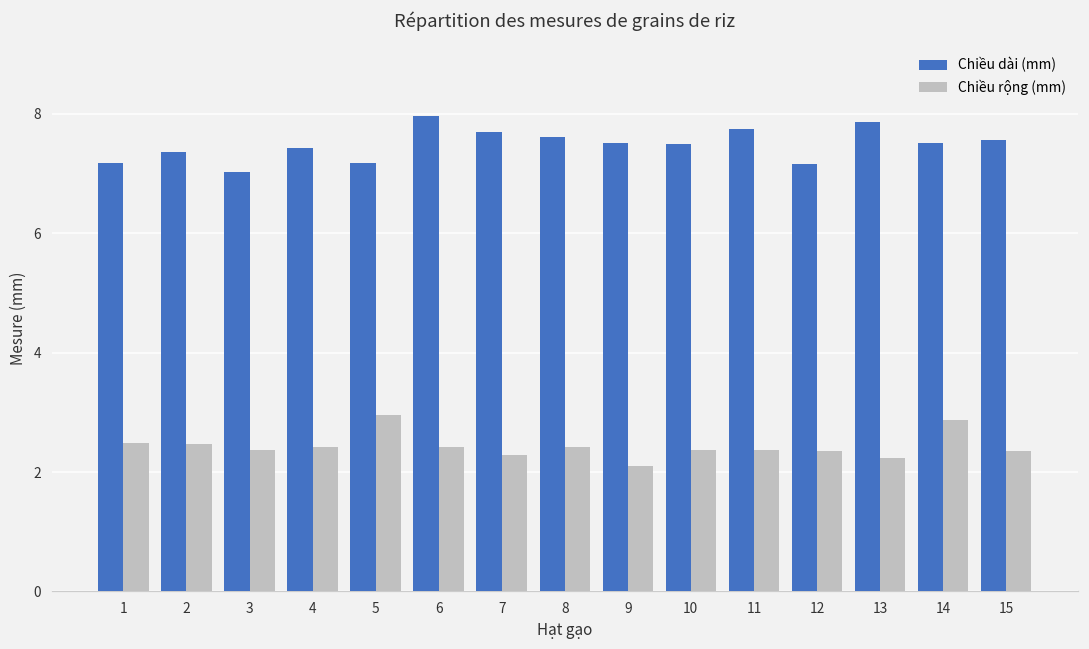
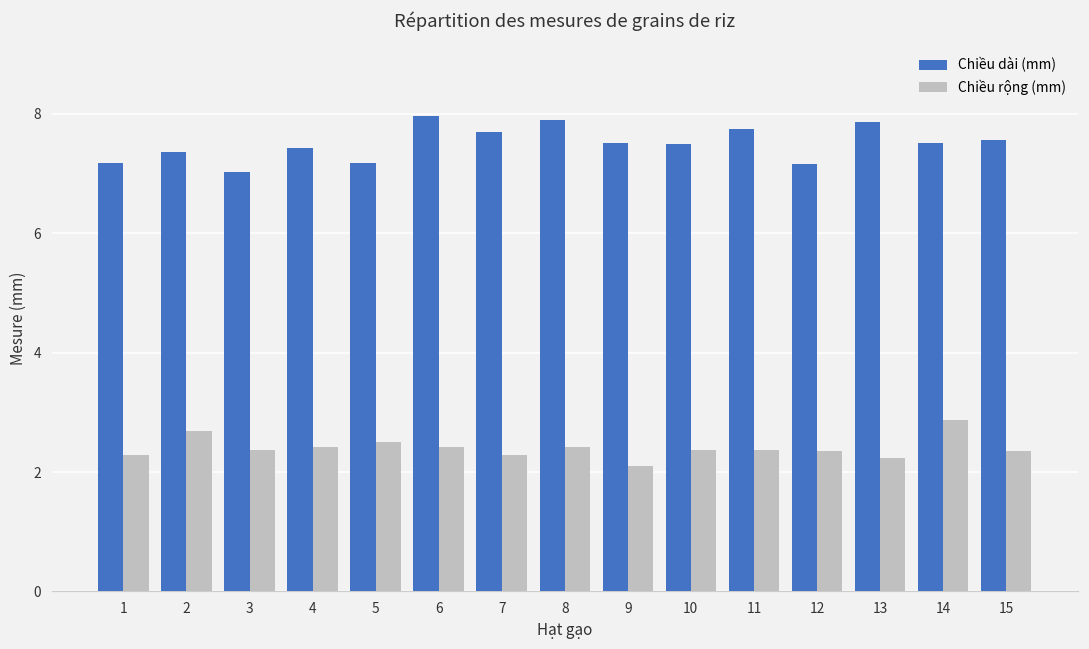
Chiều rộng (mm), 1: 2.5 -> 2.3
Chiều rộng (mm), 2: 2.5 -> 2.7
Chiều rộng (mm), 5: 2.9 -> 2.5
Chiều dài (mm), 8: 7.6 -> 7.9
